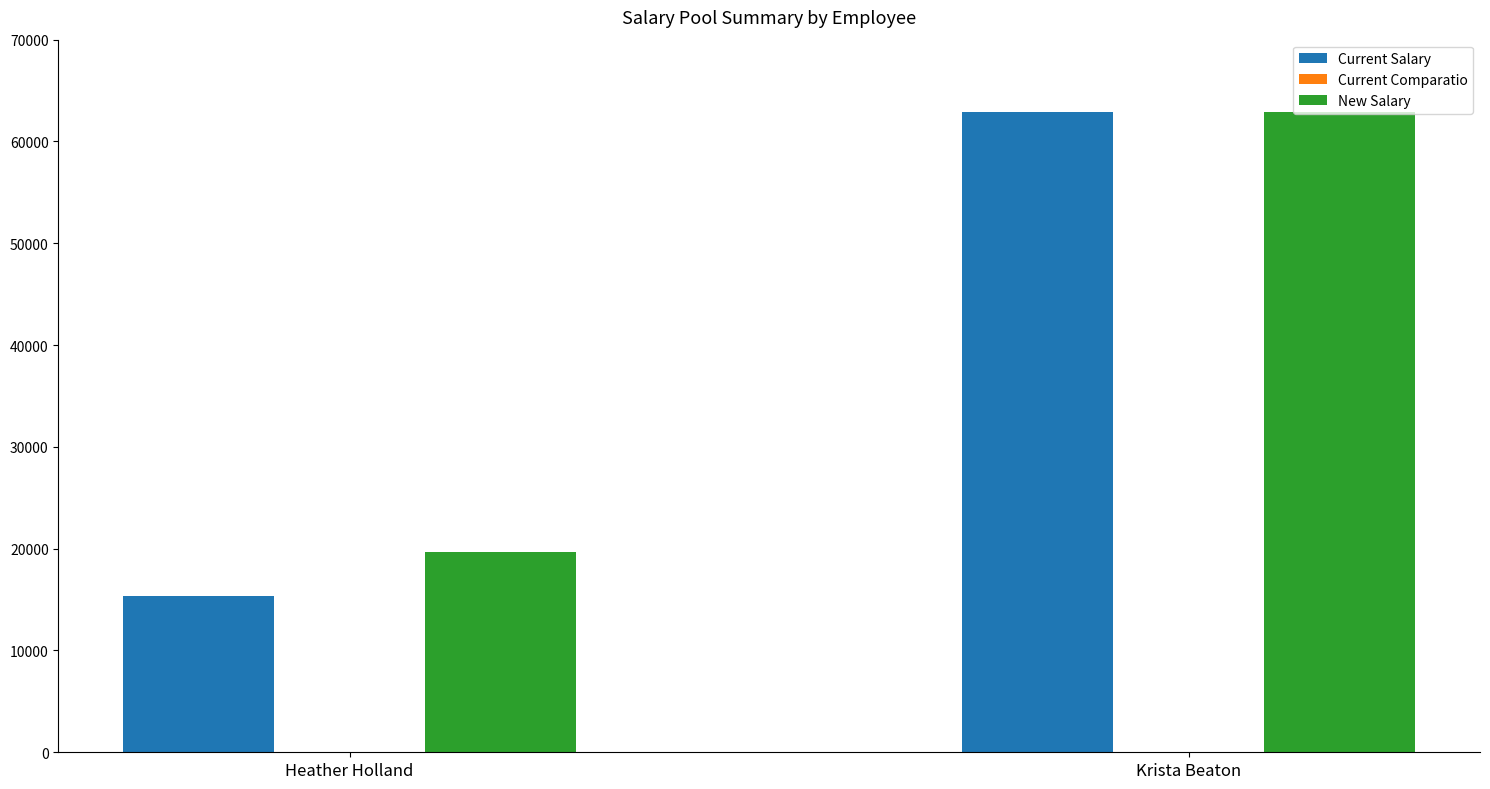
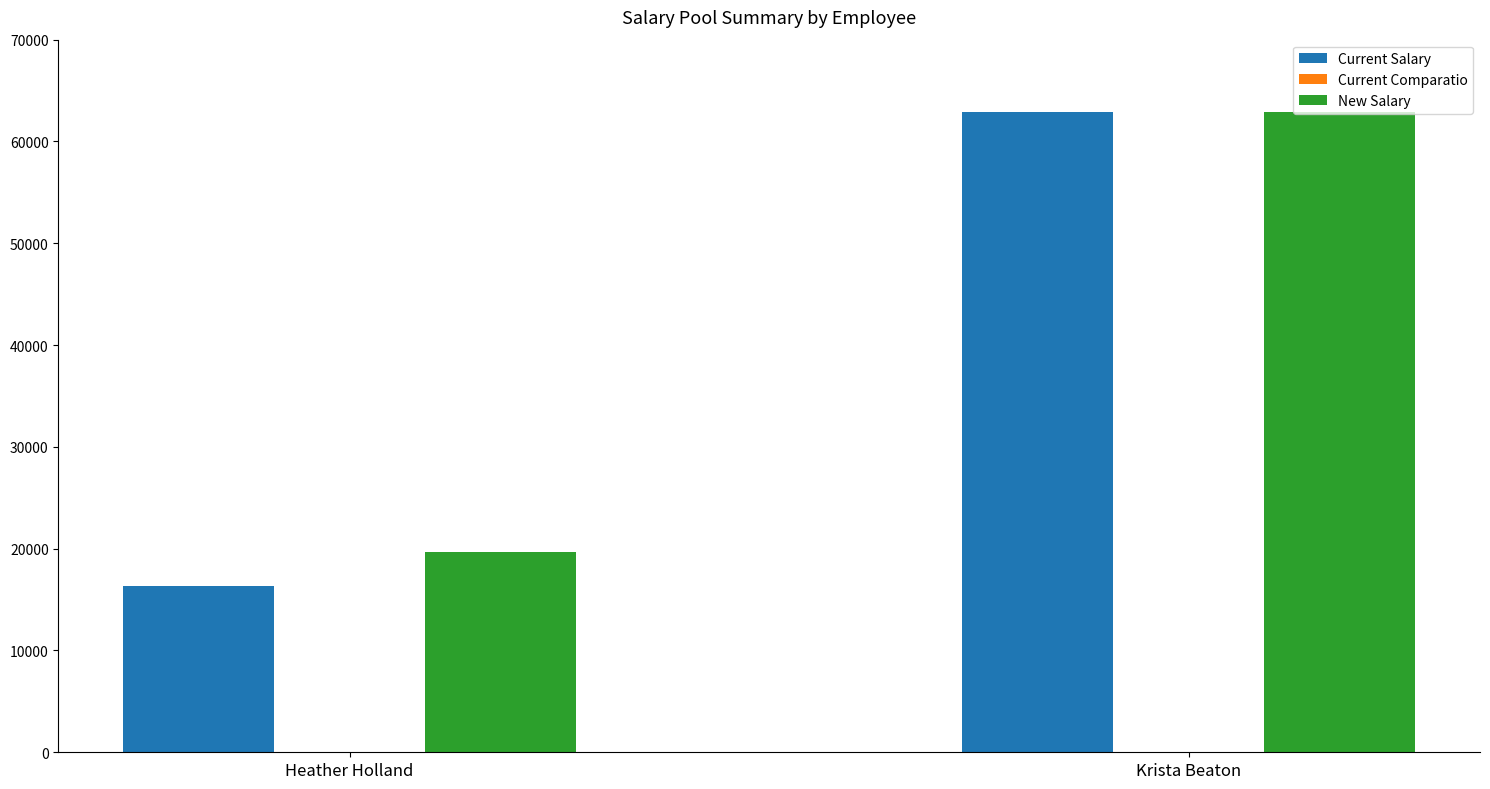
Current Salary, Heather Holland: 15300 -> 16300
